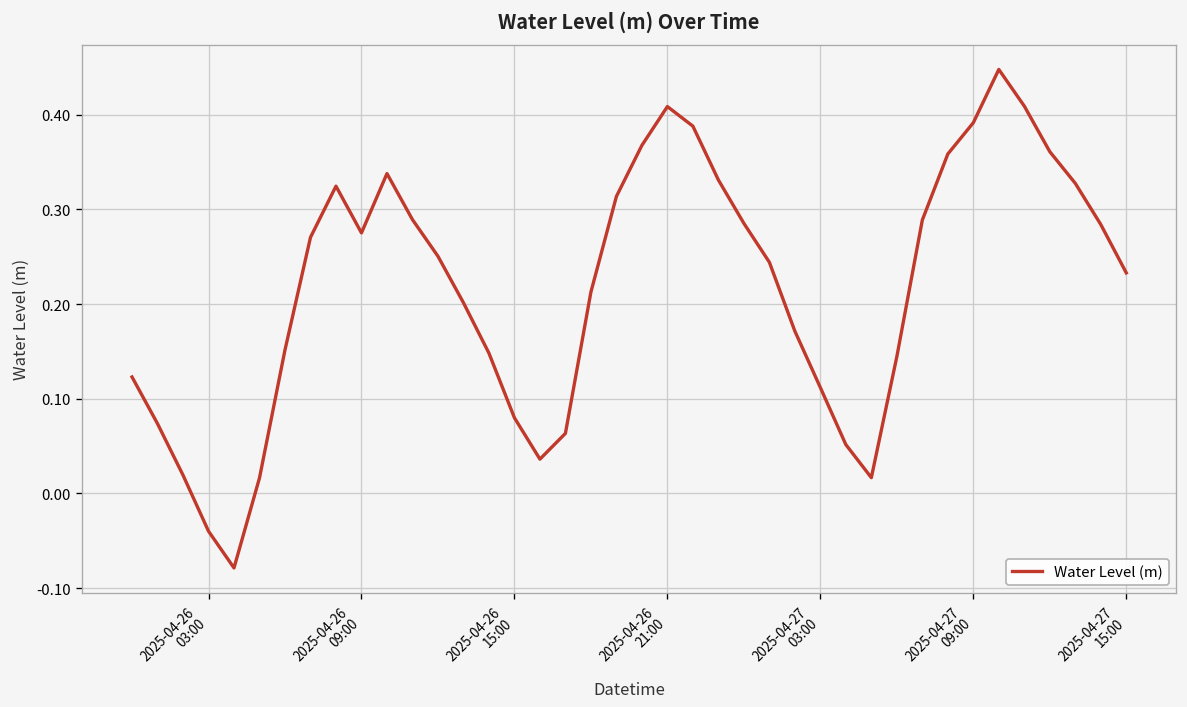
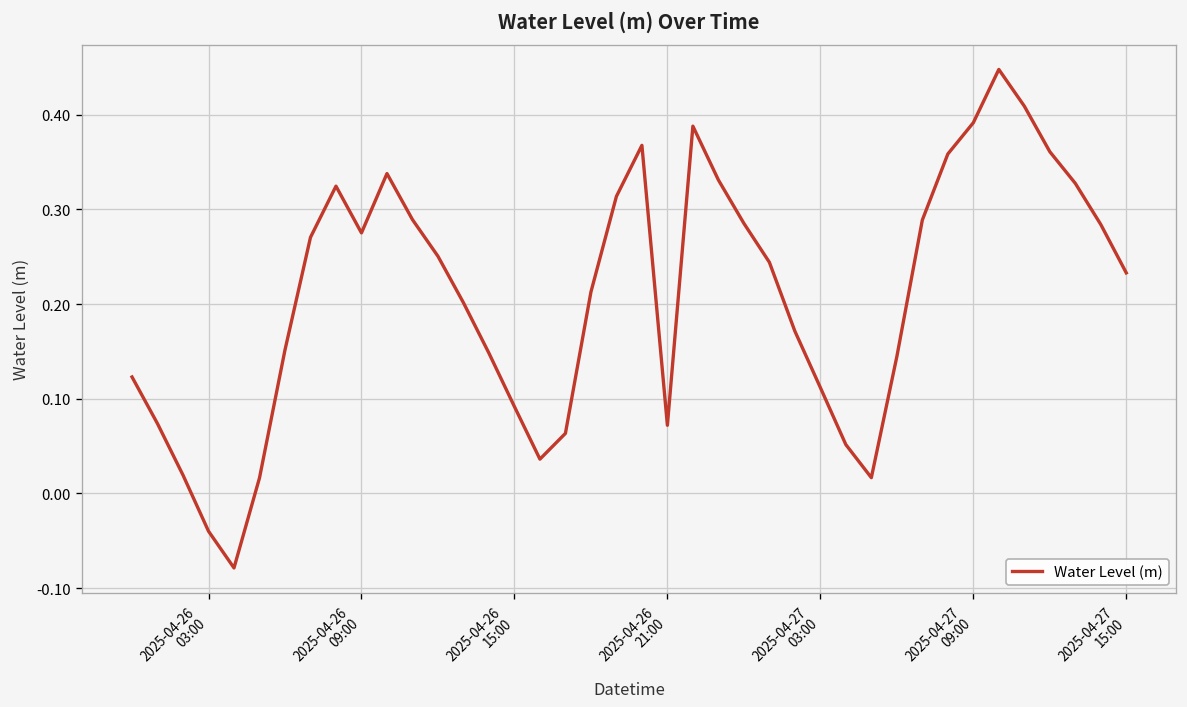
2025-04-26 15:00: 0.08 -> 0.09
2025-04-26 21:00: 0.41 -> 0.07
